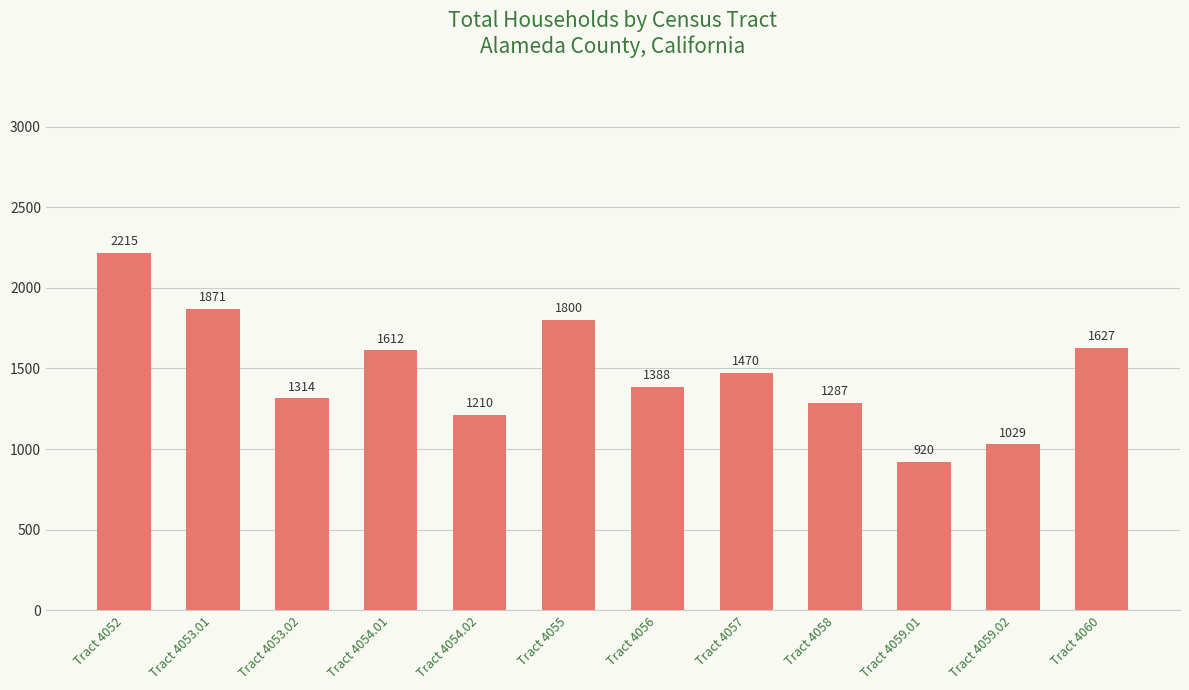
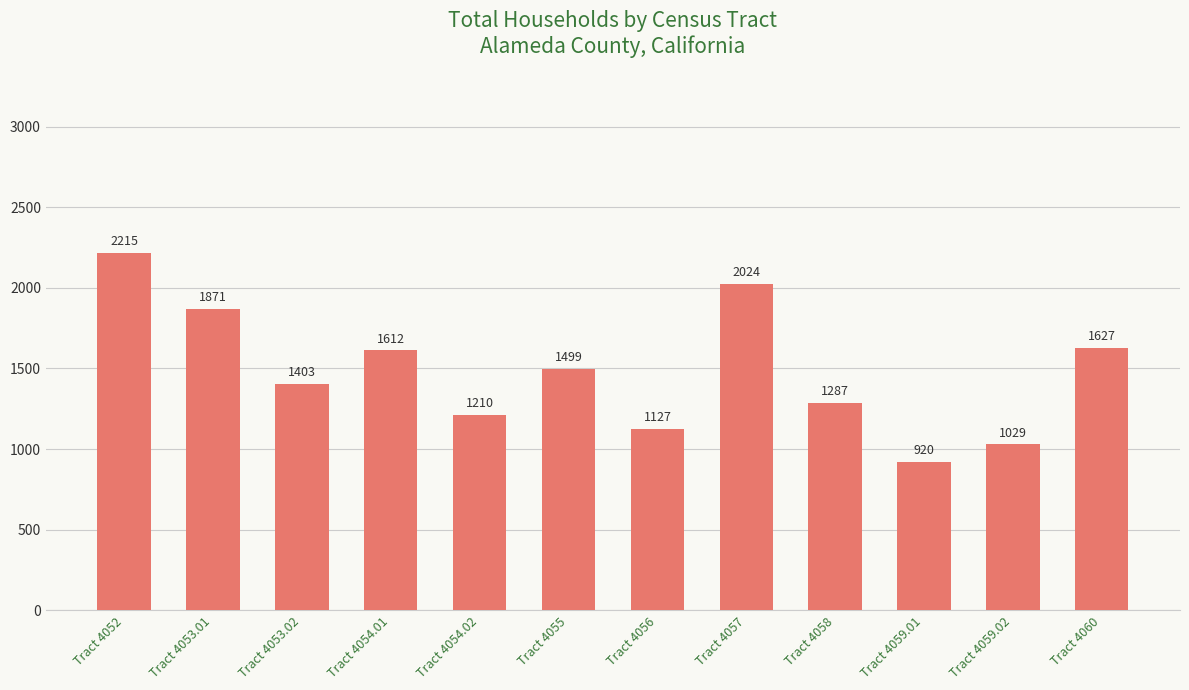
Tract 4053.02: 1314 -> 1403
Tract 4055: 1800 -> 1499
Tract 4056: 1388 -> 1127
Tract 4057: 1470 -> 2024
